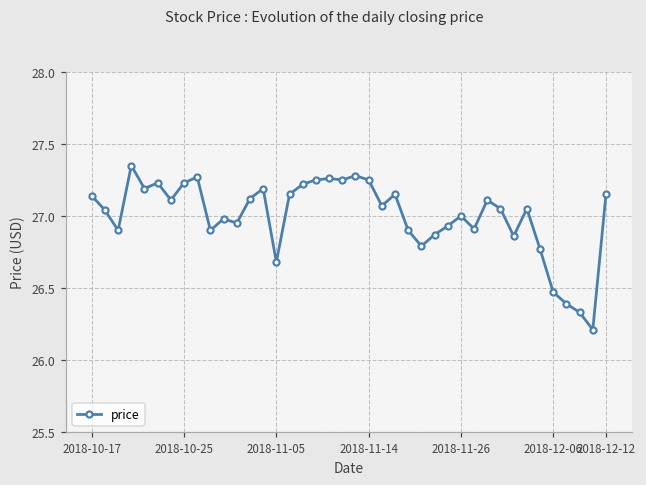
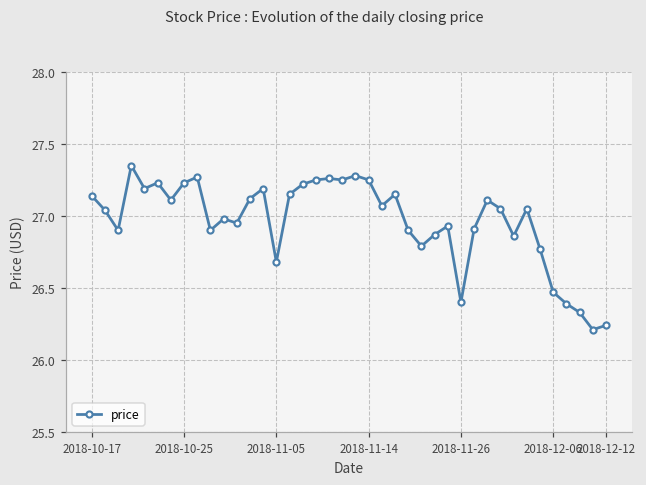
2018-11-26: 27.0 -> 26.4
2018-12-12: 27.15 -> 26.24
